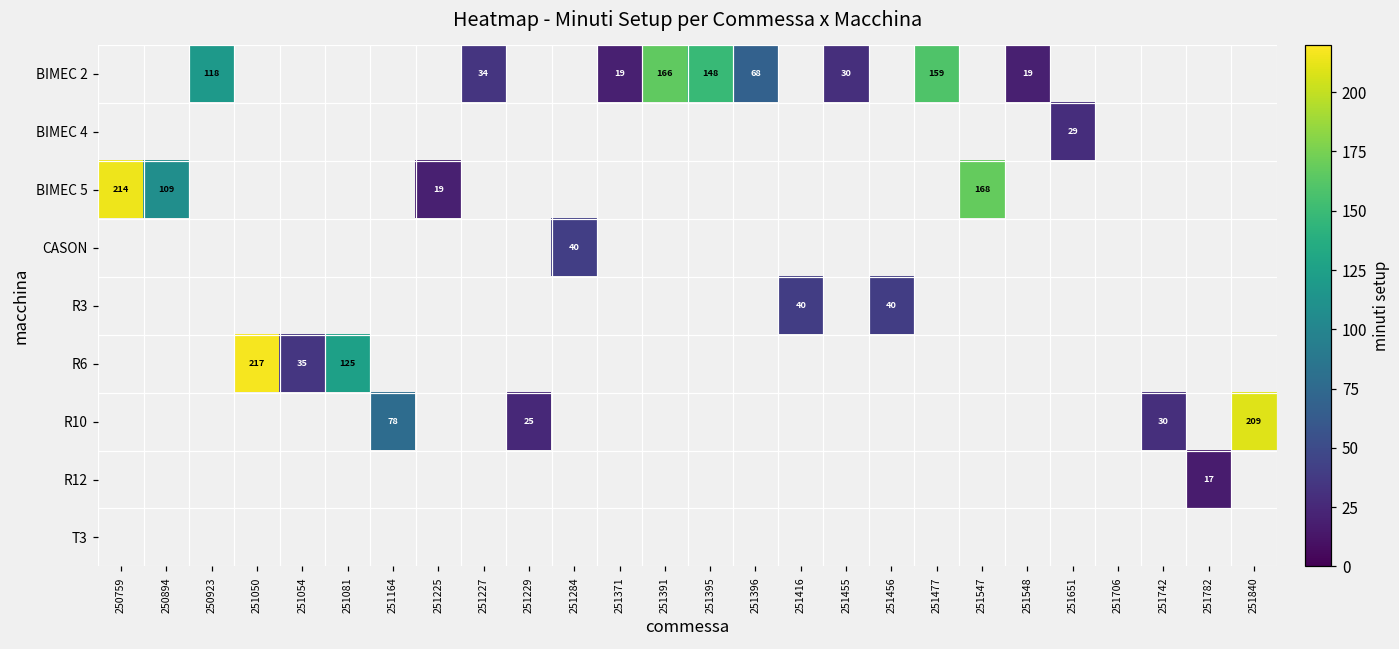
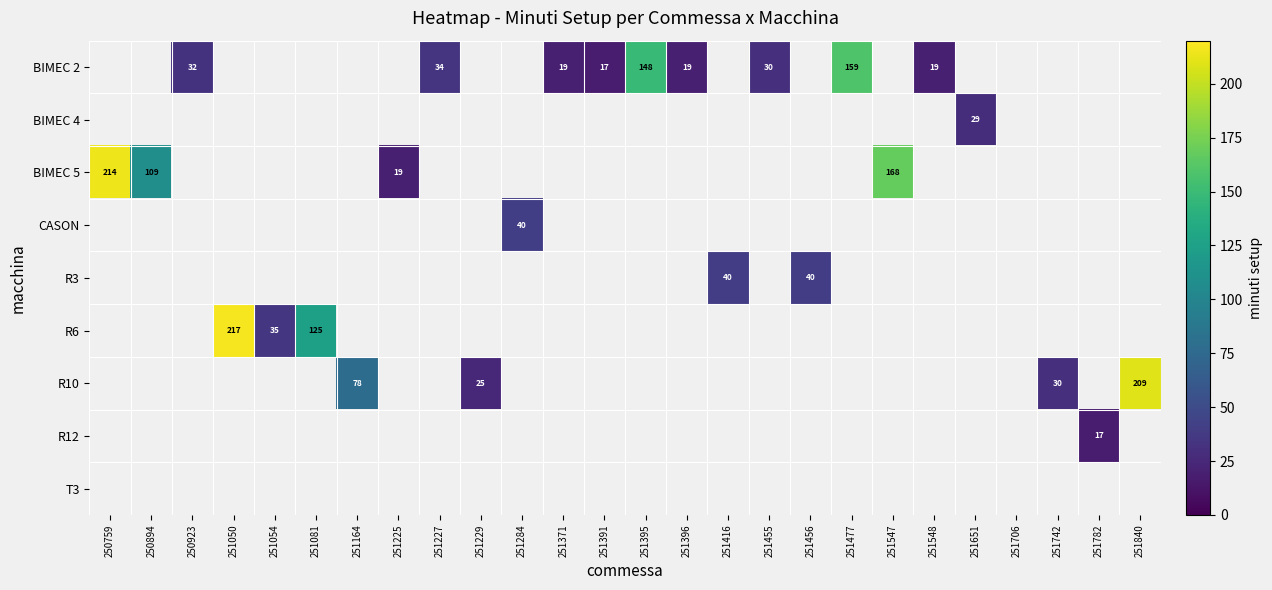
BIMEC 2, 250923: 118 -> 32
BIMEC 2, 251391: 166 -> 17
BIMEC 2, 251396: 68 -> 19
